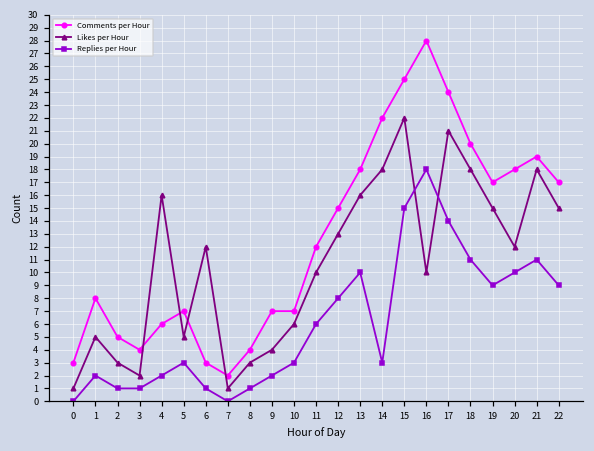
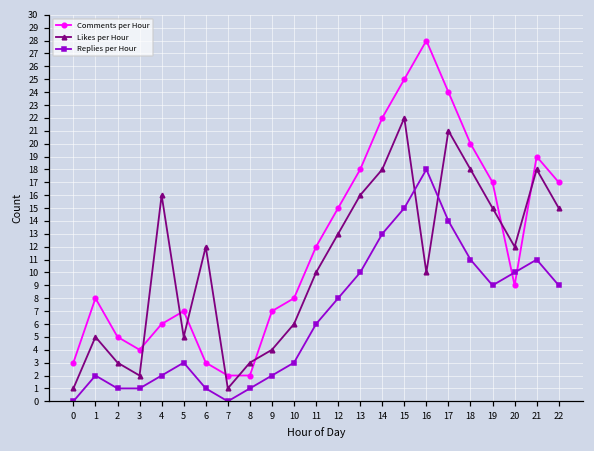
Comments per Hour, 8: 4 -> 2
Comments per Hour, 10: 7 -> 8
Replies per Hour, 14: 3 -> 13
Comments per Hour, 20: 18 -> 9
